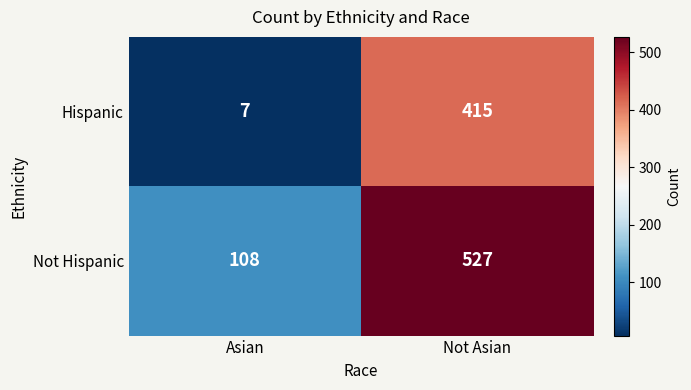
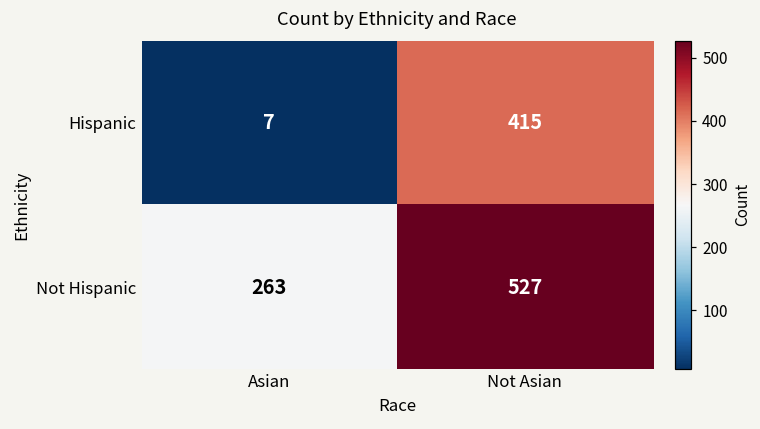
Not Hispanic, Asian: 108 -> 263
